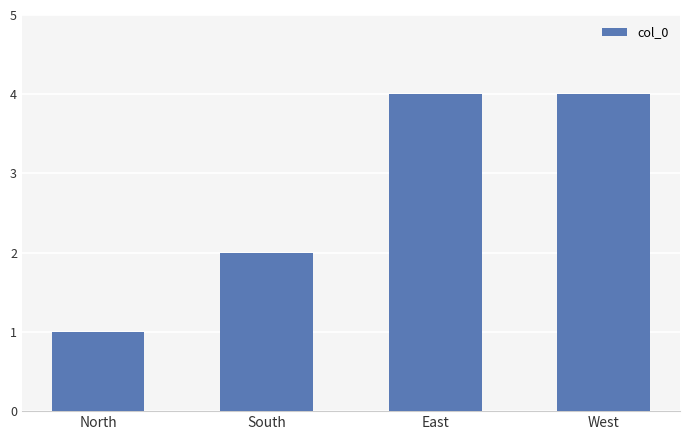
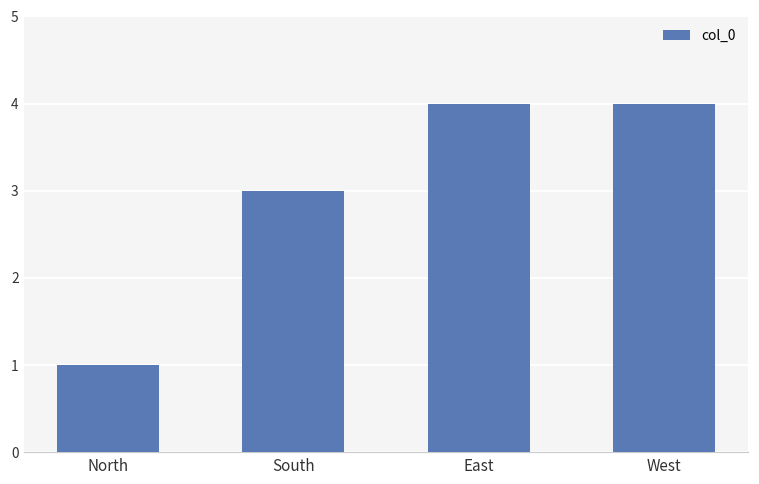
South: 2 -> 3
